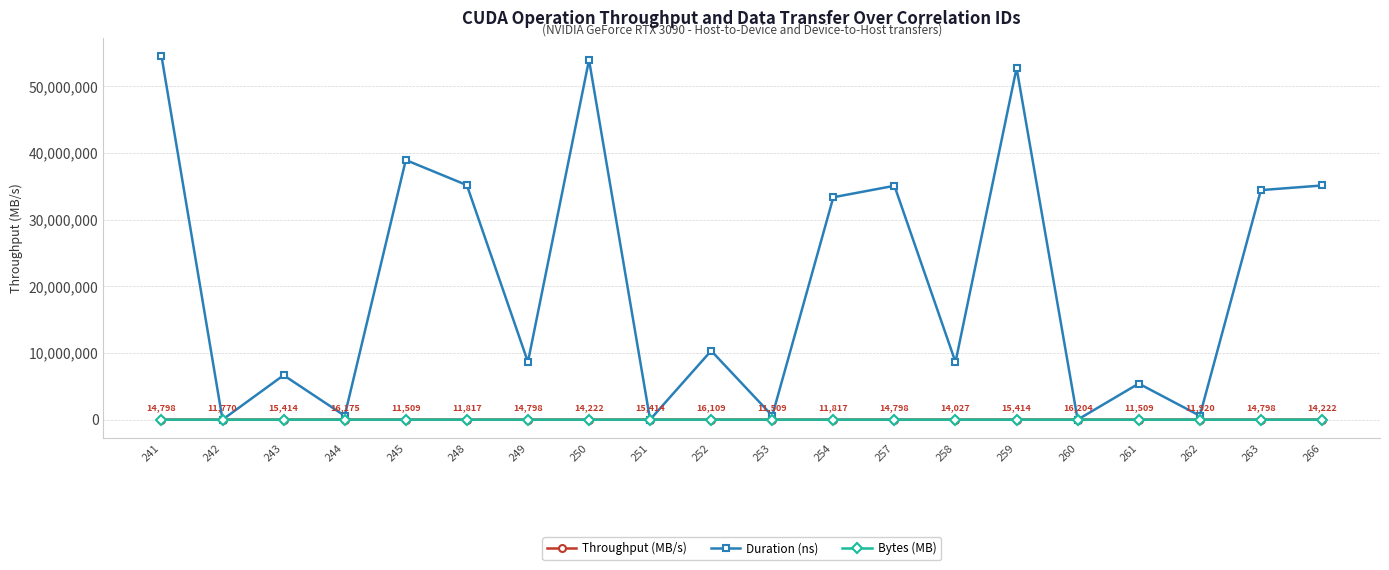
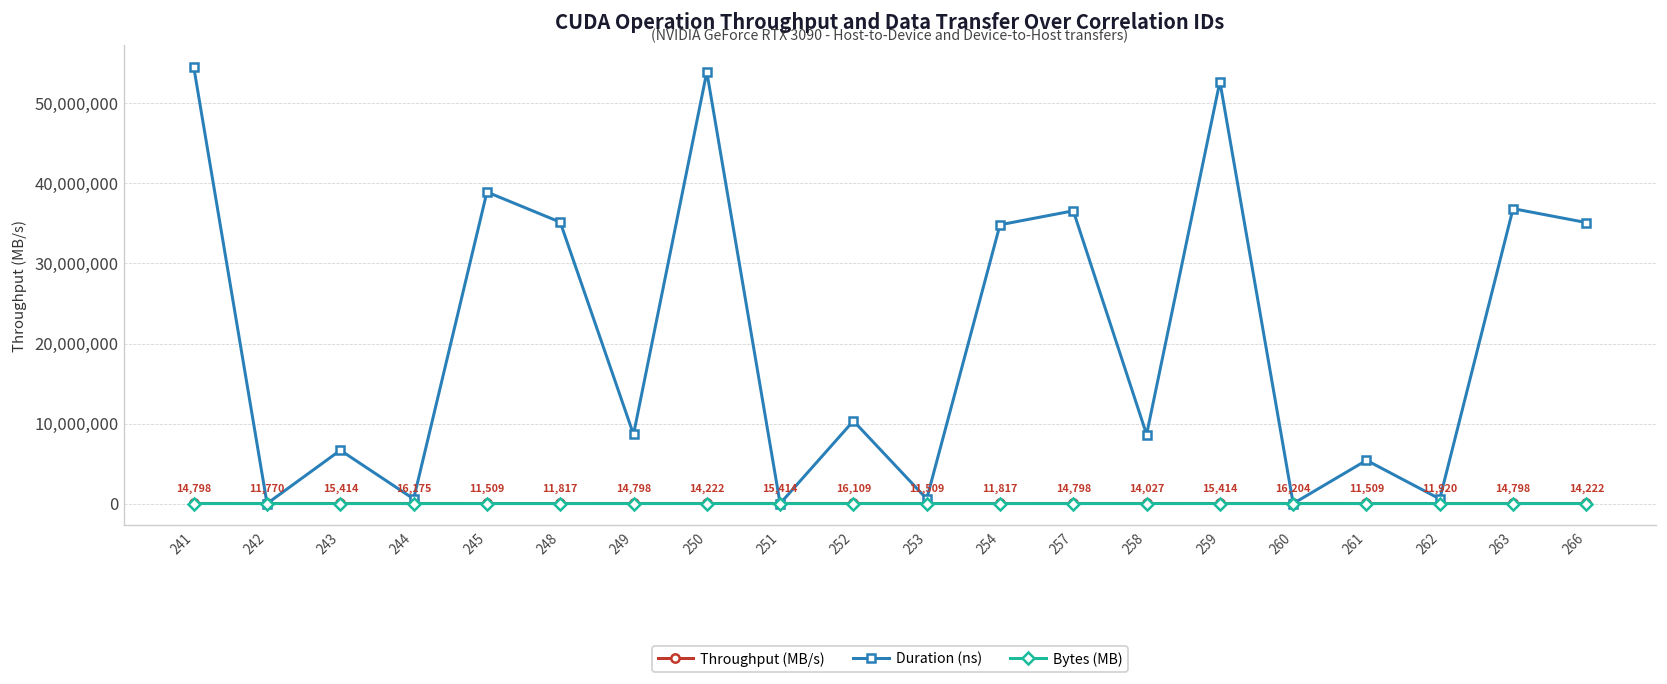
Duration (ns), 254: 33,000,000 -> 35,000,000
Duration (ns), 257: 35,000,000 -> 37,000,000
Duration (ns), 263: 34,000,000 -> 37,000,000
